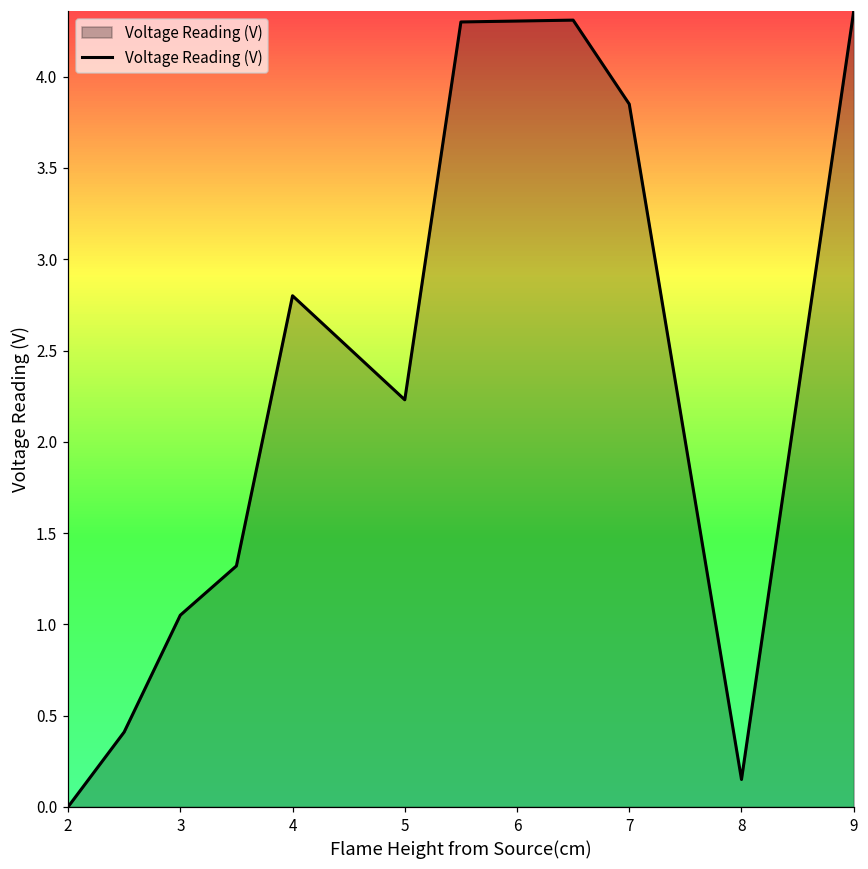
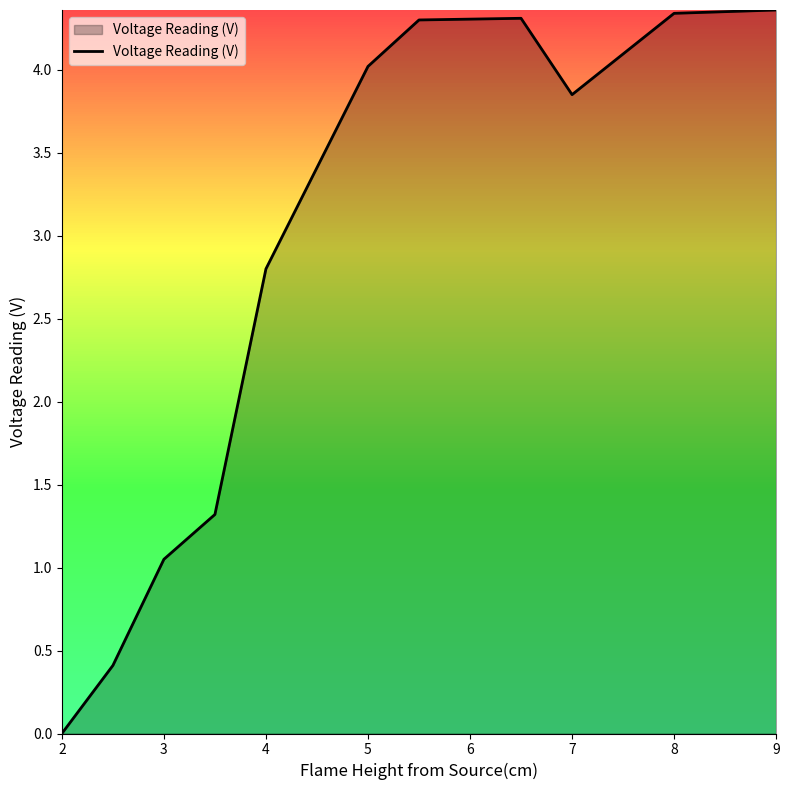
5: 2.23 -> 4.02
8: 0.15 -> 4.34
